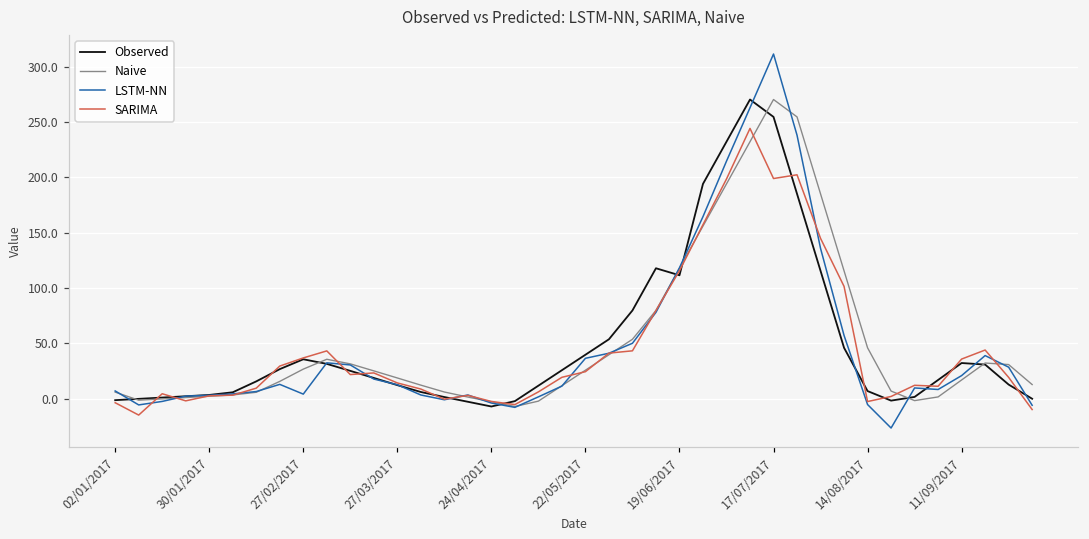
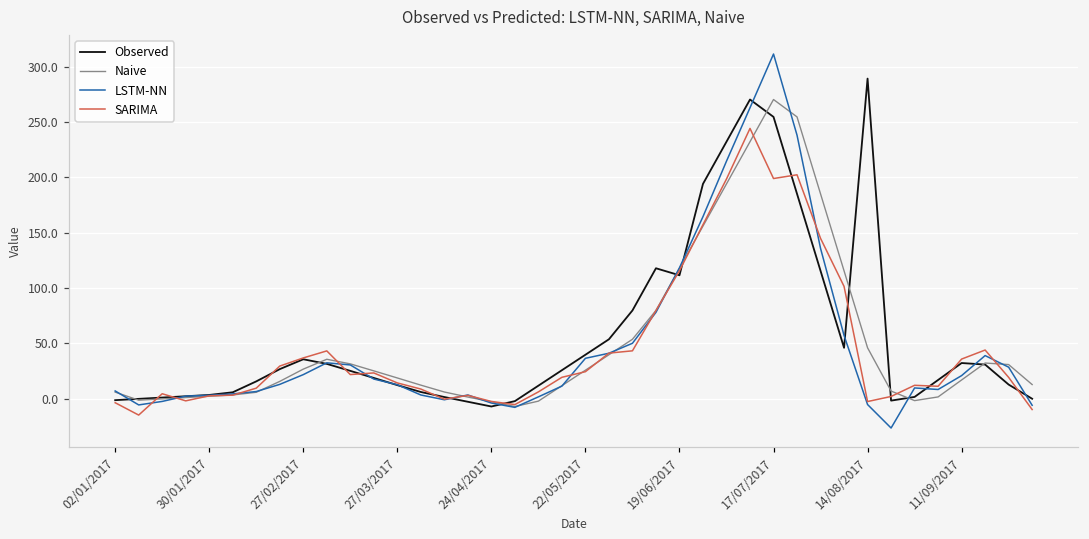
LSTM-NN, 27/02/2017: 4 -> 22
Observed, 14/08/2017: 7 -> 289
